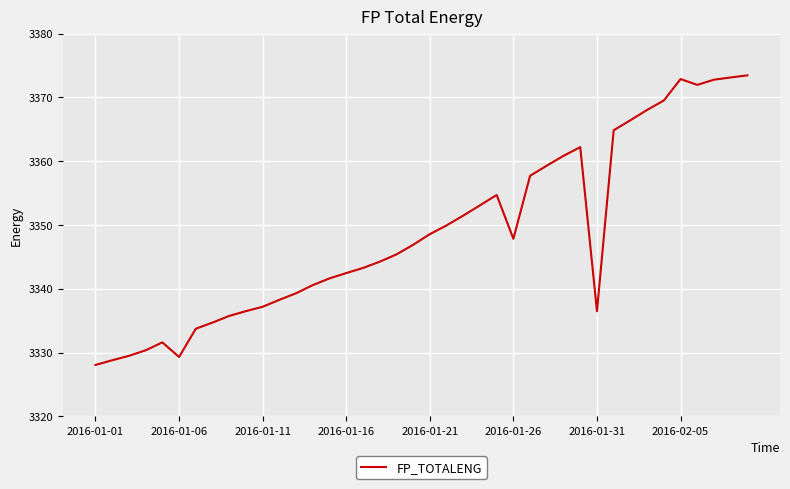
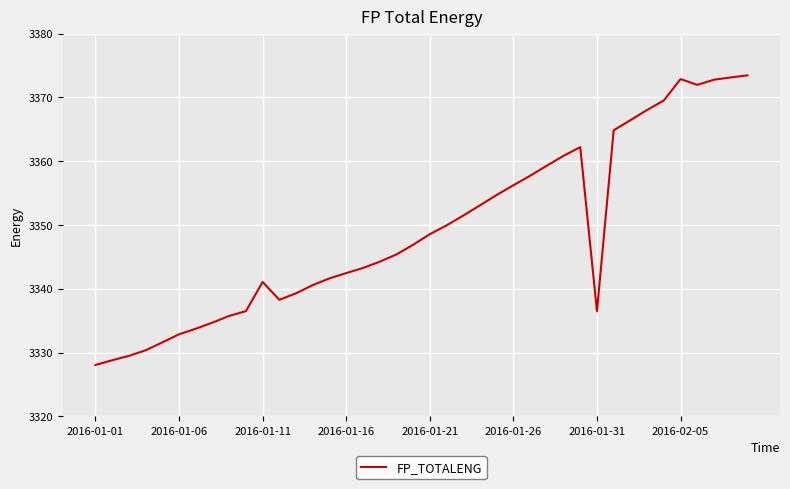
2016-01-06: 3329 -> 3333
2016-01-11: 3337 -> 3341
2016-01-26: 3348 -> 3356
